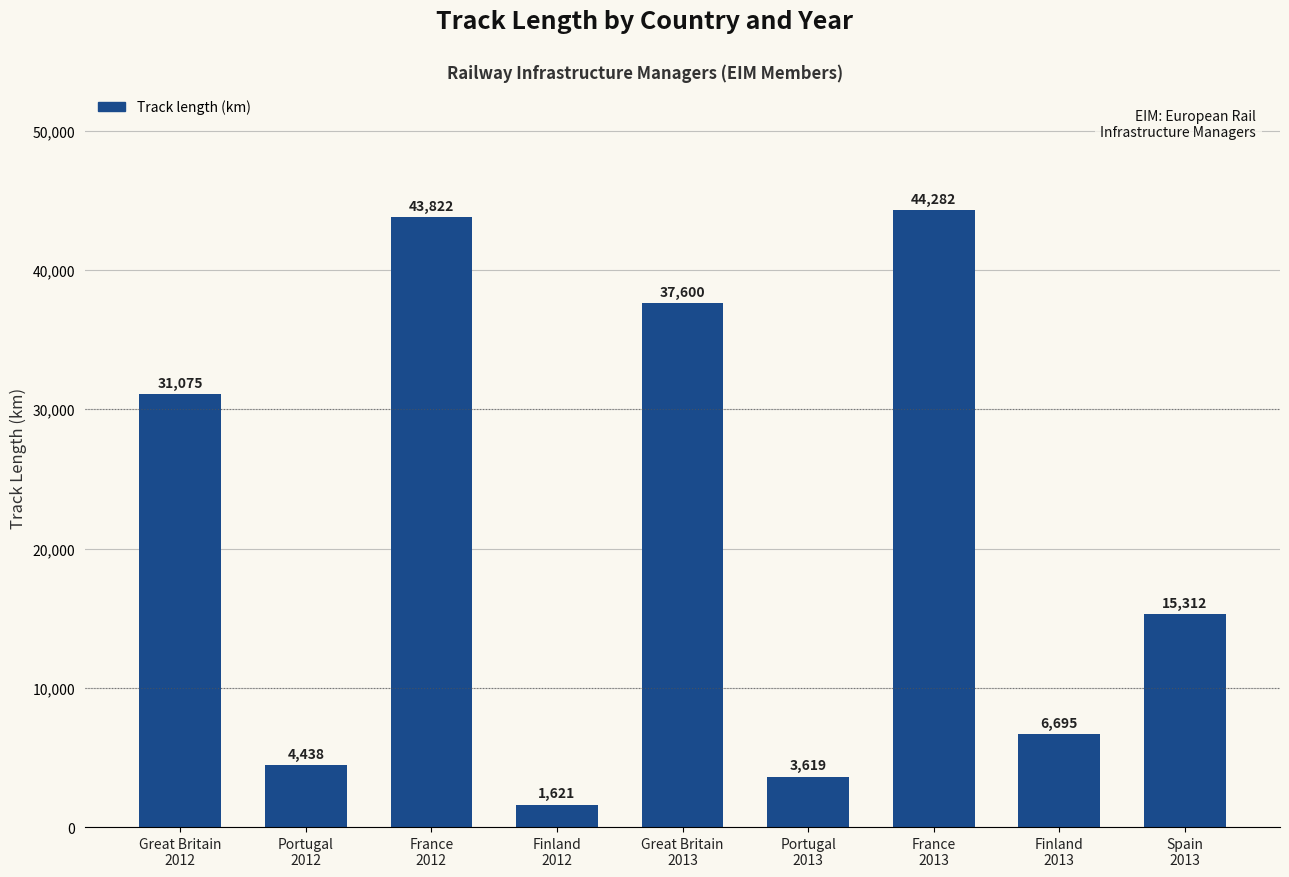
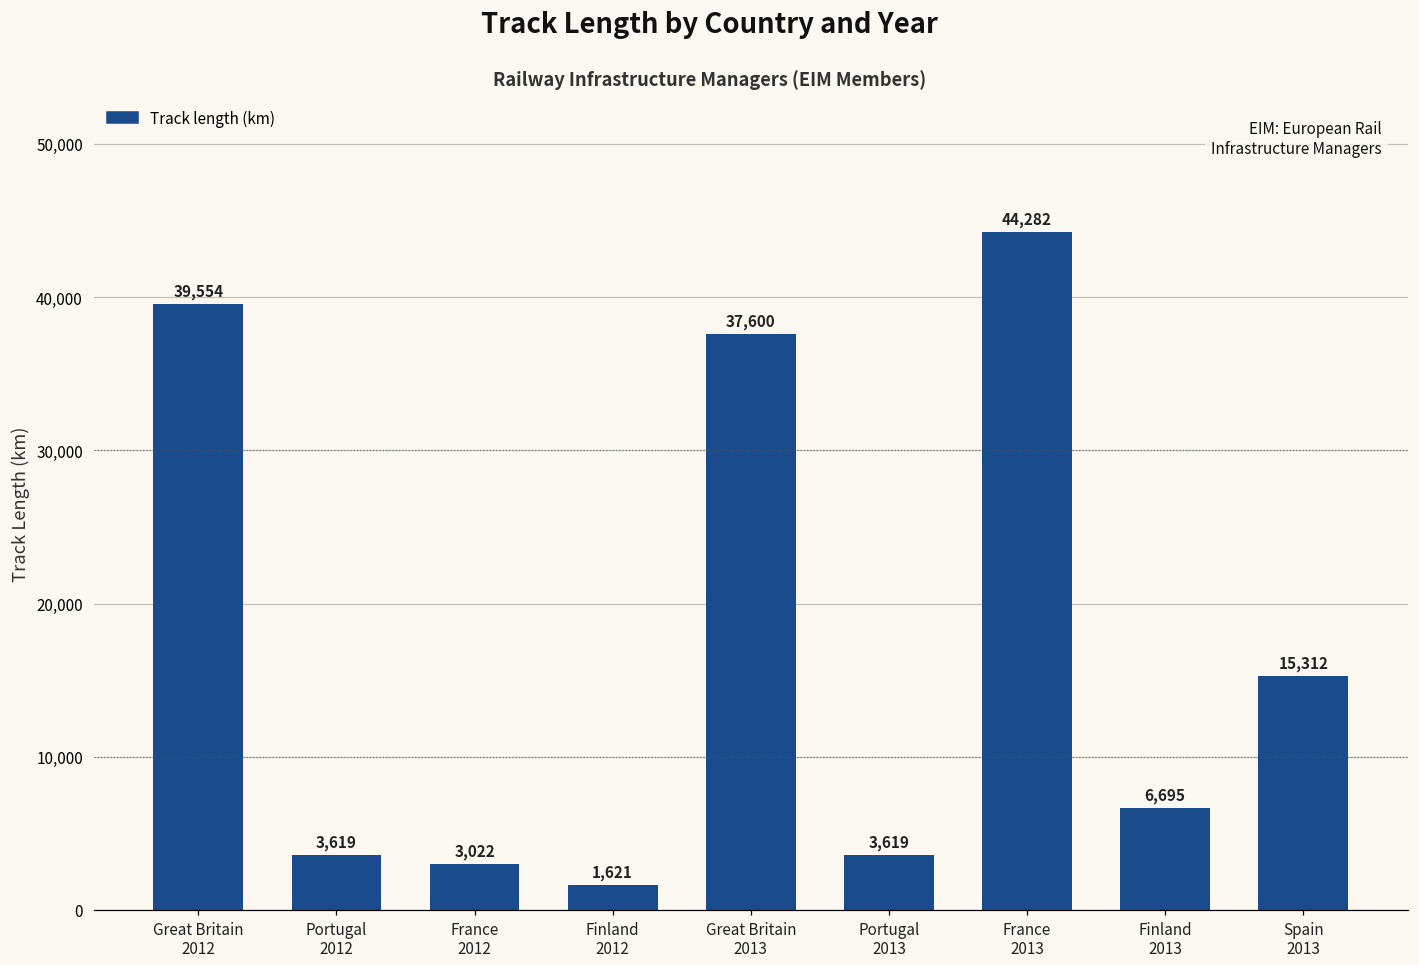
Great Britain 2012: 31,075 -> 39,554
Portugal 2012: 4,438 -> 3,619
France 2012: 43,822 -> 3,022
